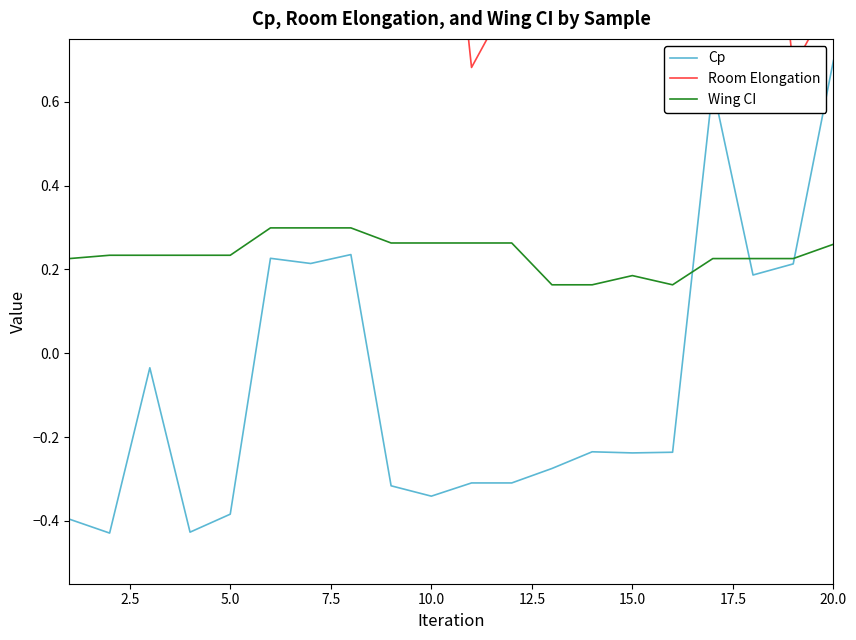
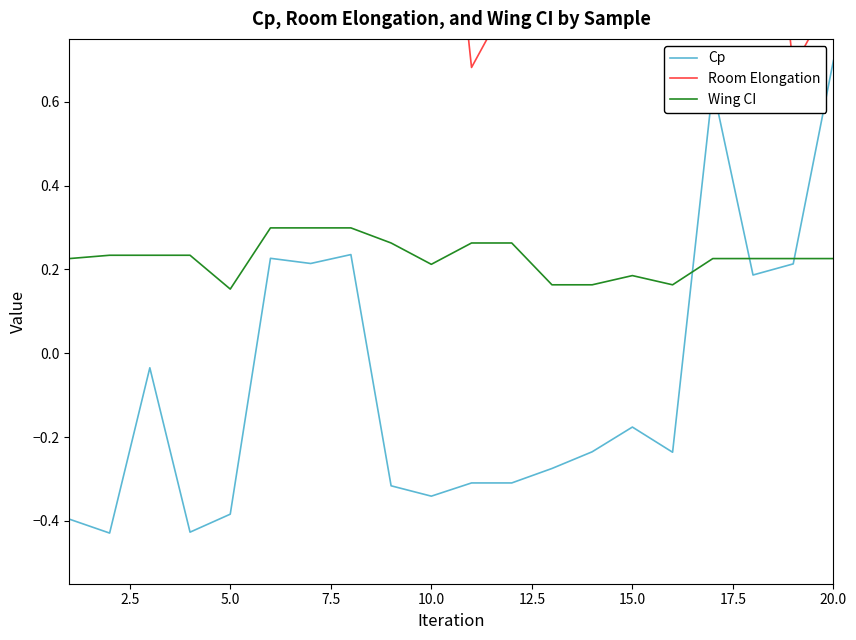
Wing CI, 5.0: 0.23 -> 0.15
Wing CI, 10.0: 0.26 -> 0.21
Cp, 15.0: -0.24 -> -0.18
Wing CI, 20.0: 0.26 -> 0.23
